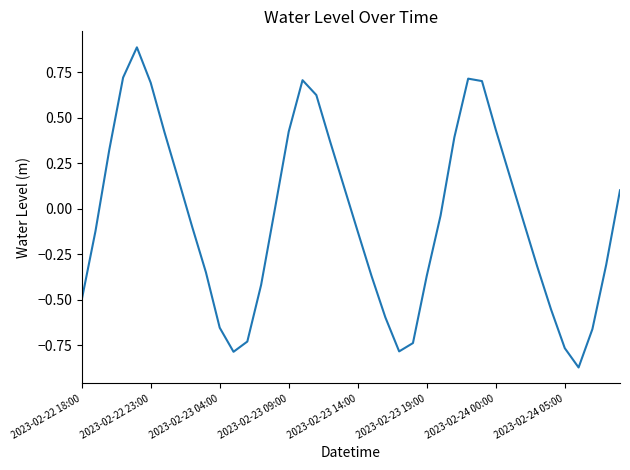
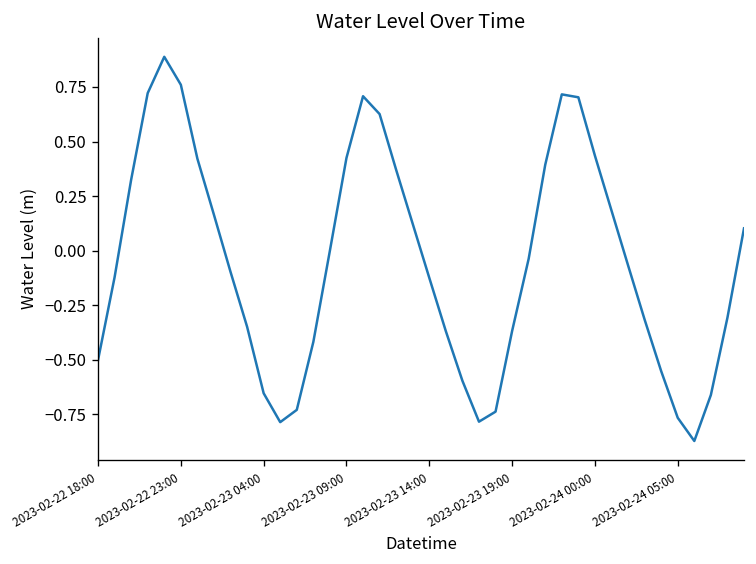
2023-02-22 23:00: 0.69 -> 0.76
